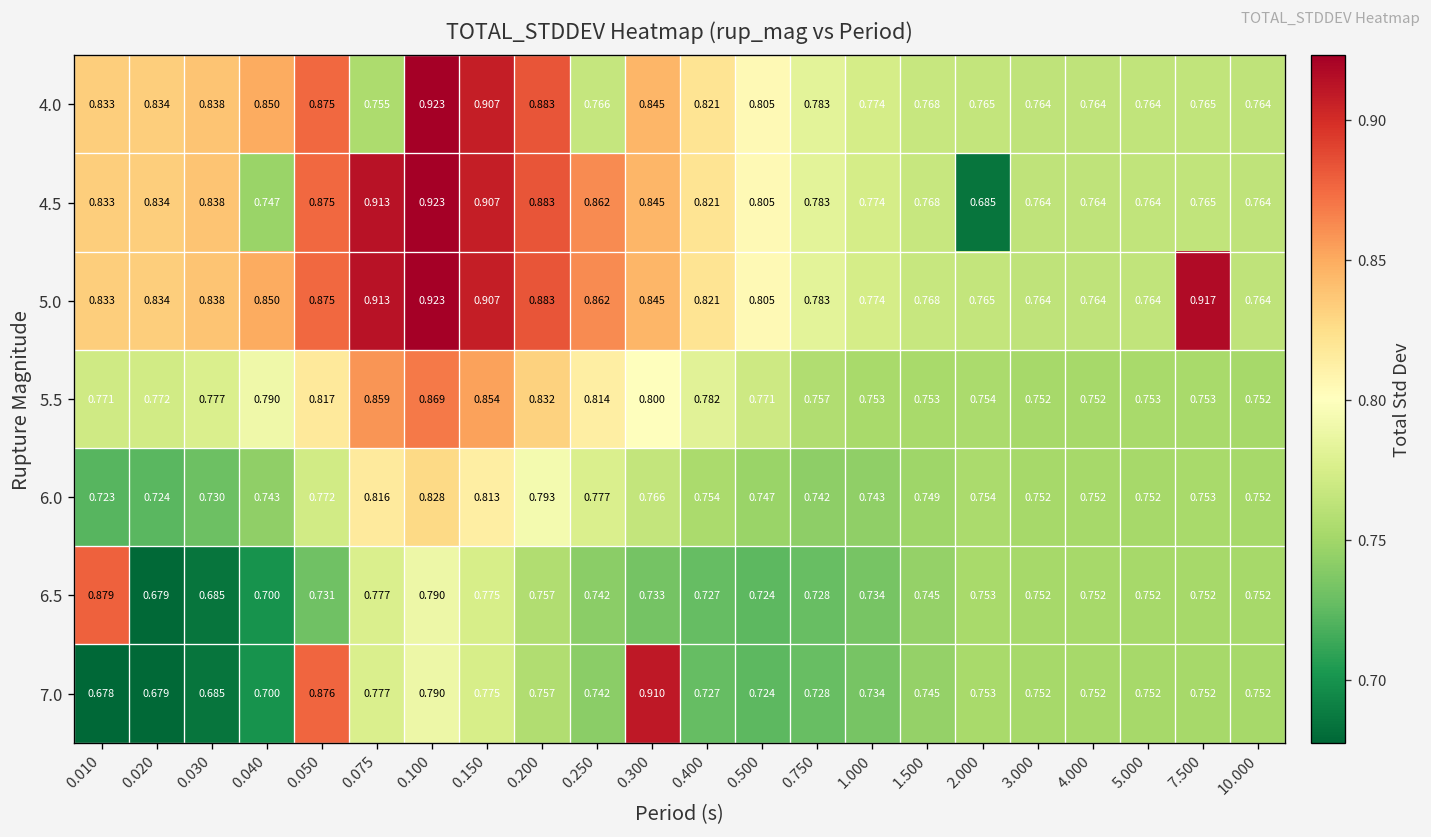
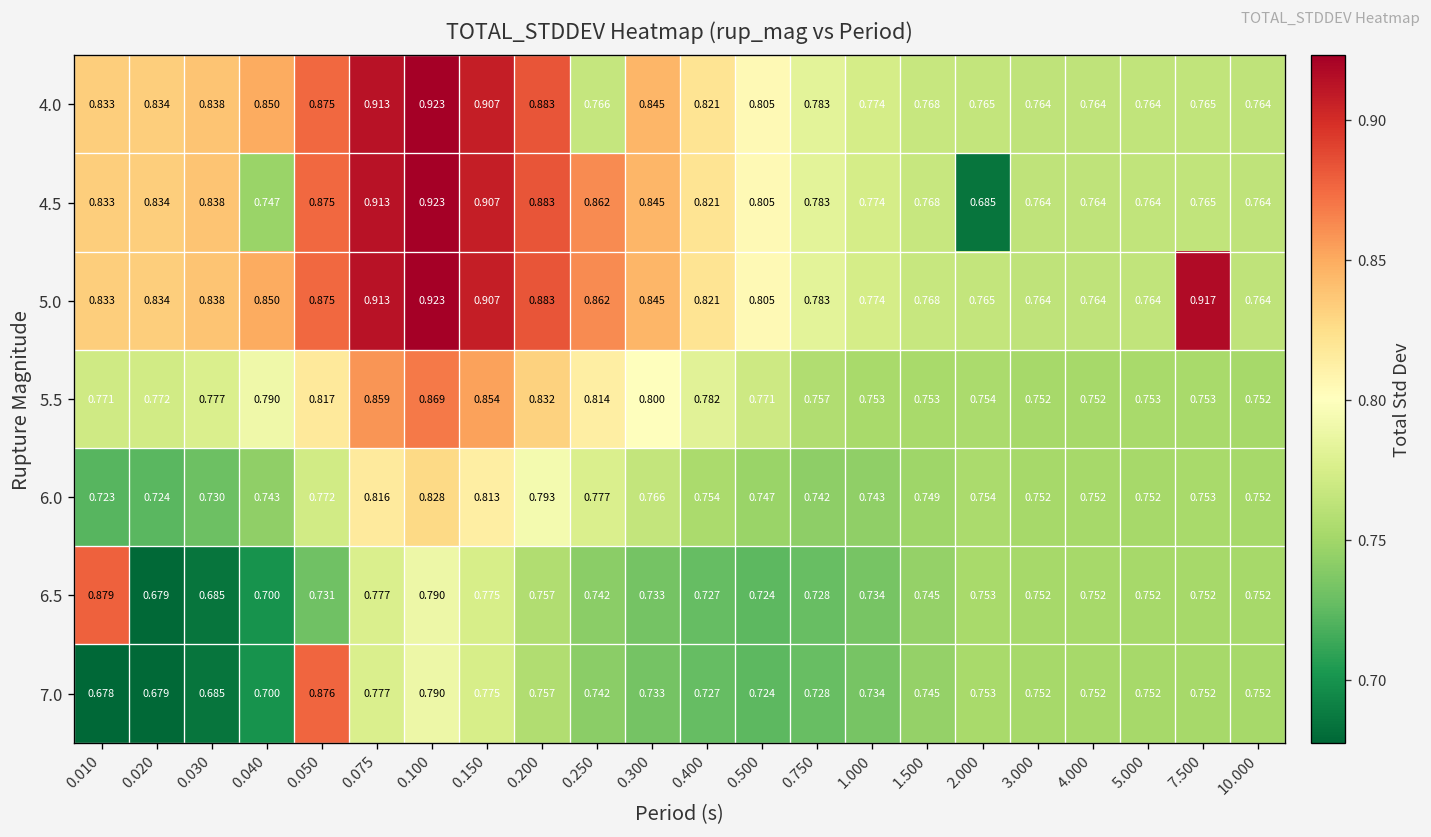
4.0, 0.075: 0.755 -> 0.913
7.0, 0.300: 0.910 -> 0.733
